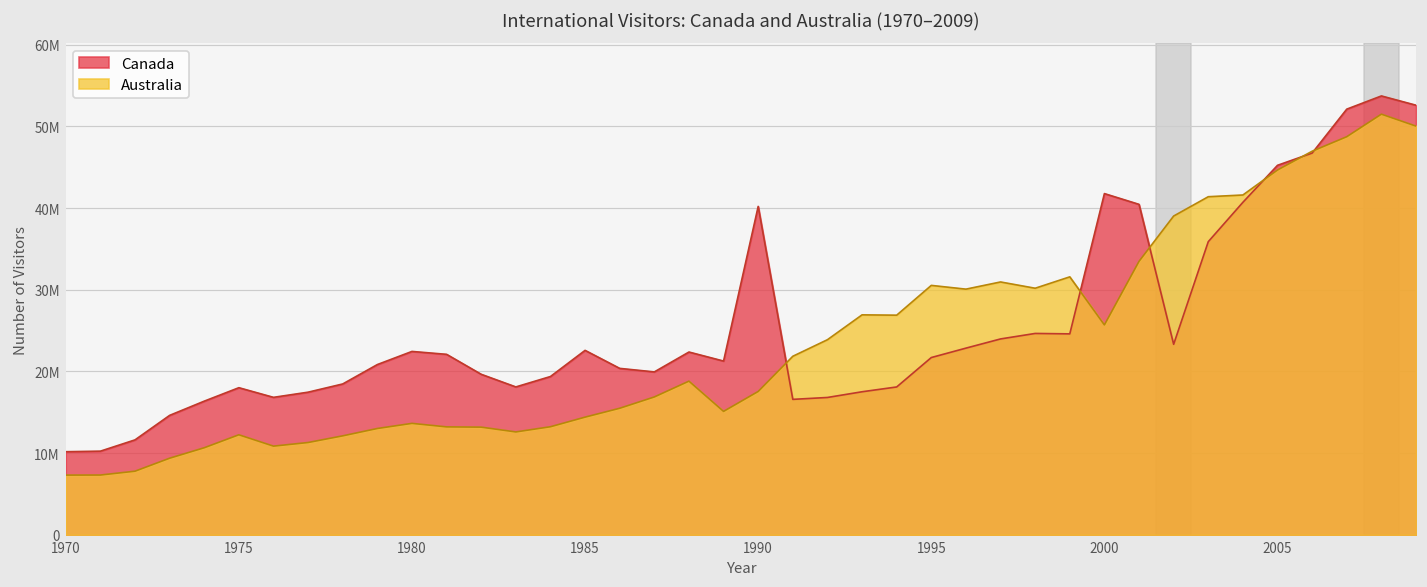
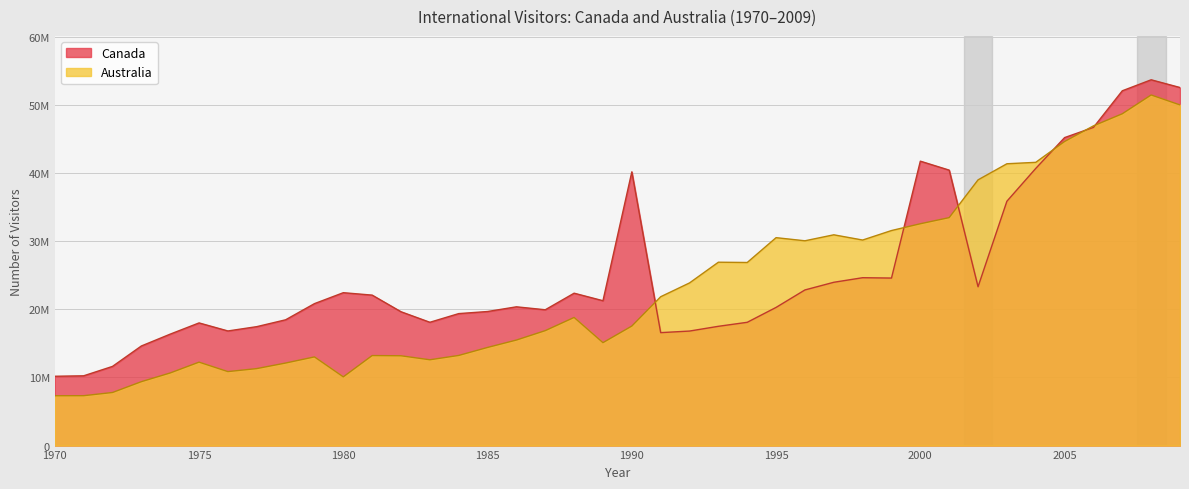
Australia, 1980: 14000000 -> 10000000
Canada, 1985: 23000000 -> 20000000
Canada, 1995: 22000000 -> 20000000
Australia, 2000: 26000000 -> 33000000
